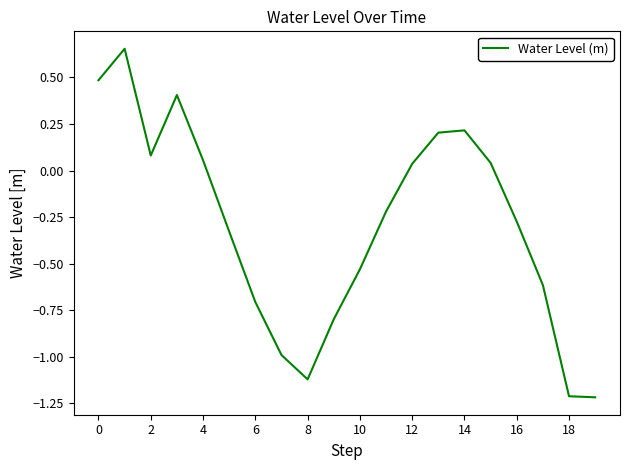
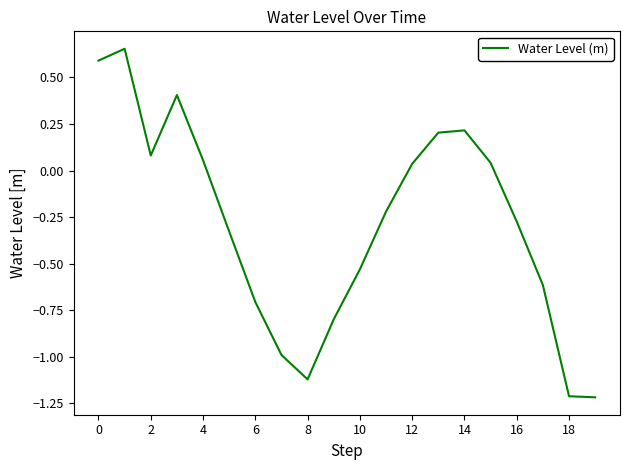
0: 0.49 -> 0.59
